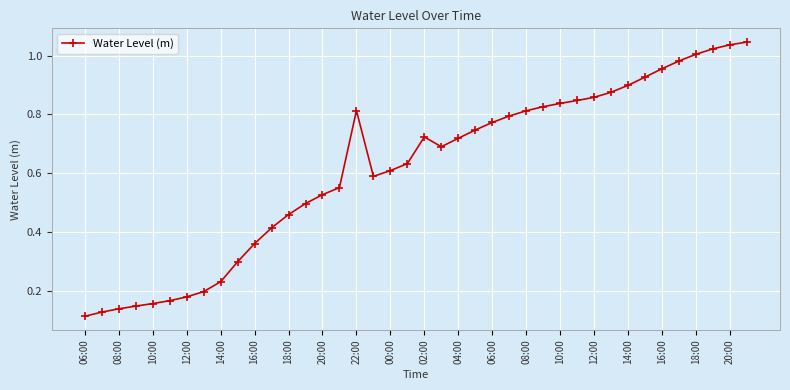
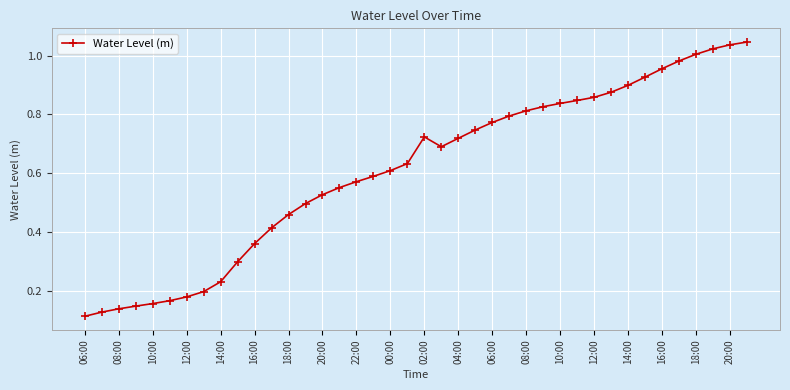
22:00: 0.81 -> 0.57
